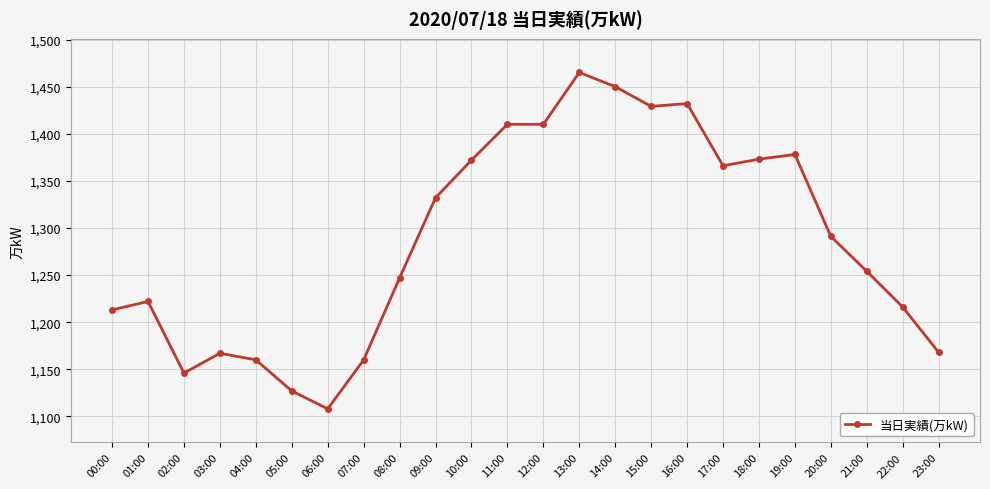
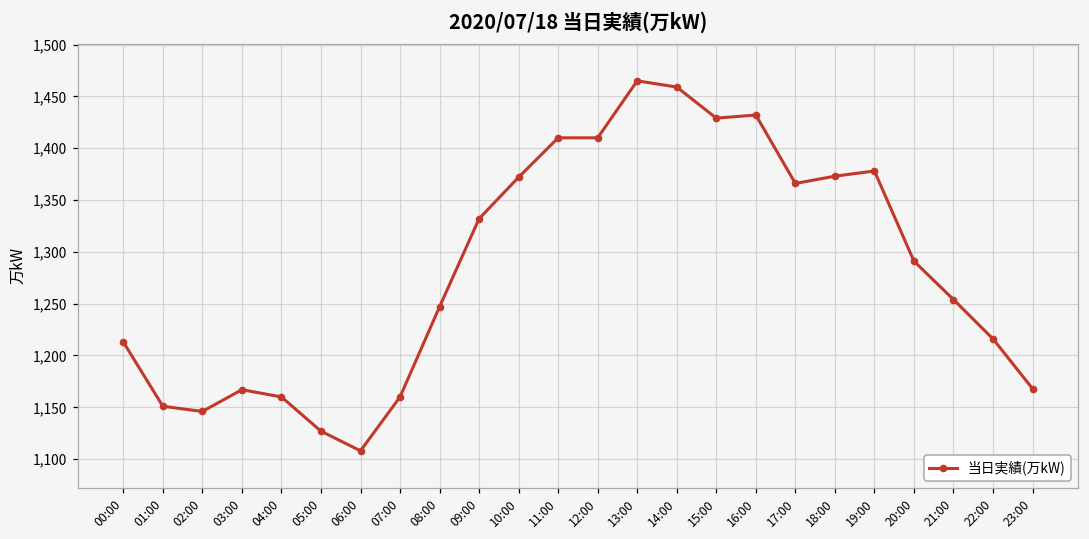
01:00: 1,220 -> 1,150
14:00: 1,450 -> 1,460
